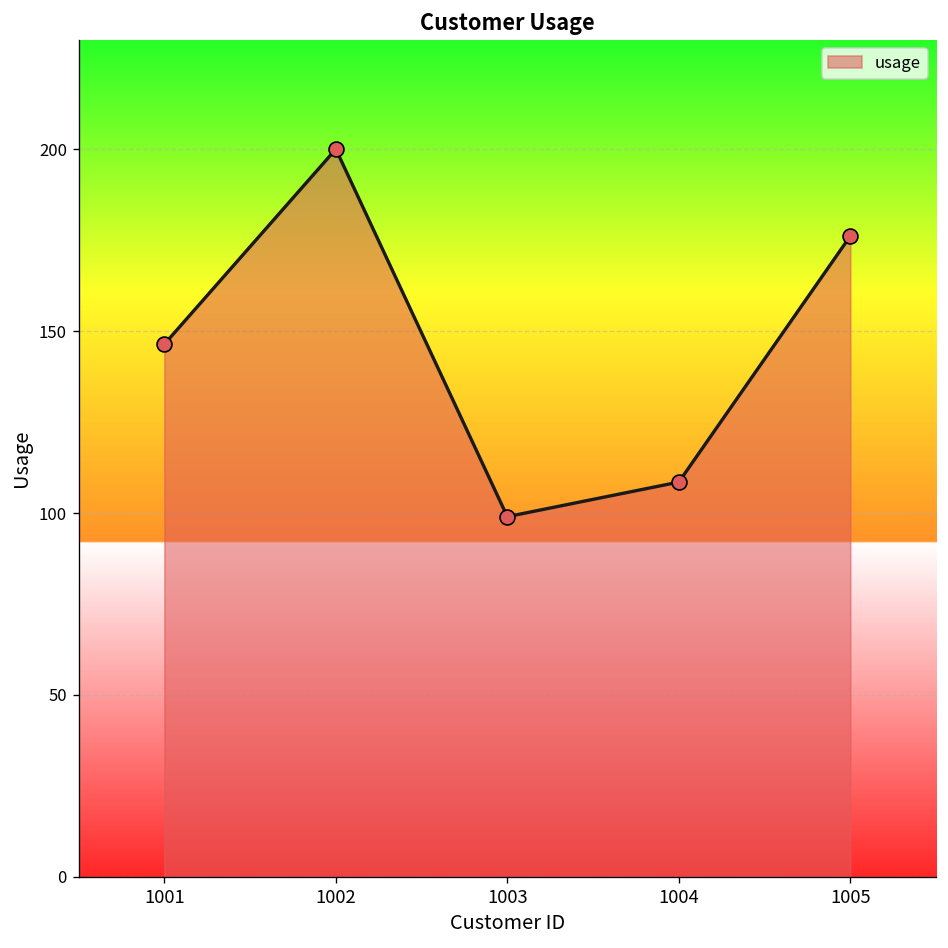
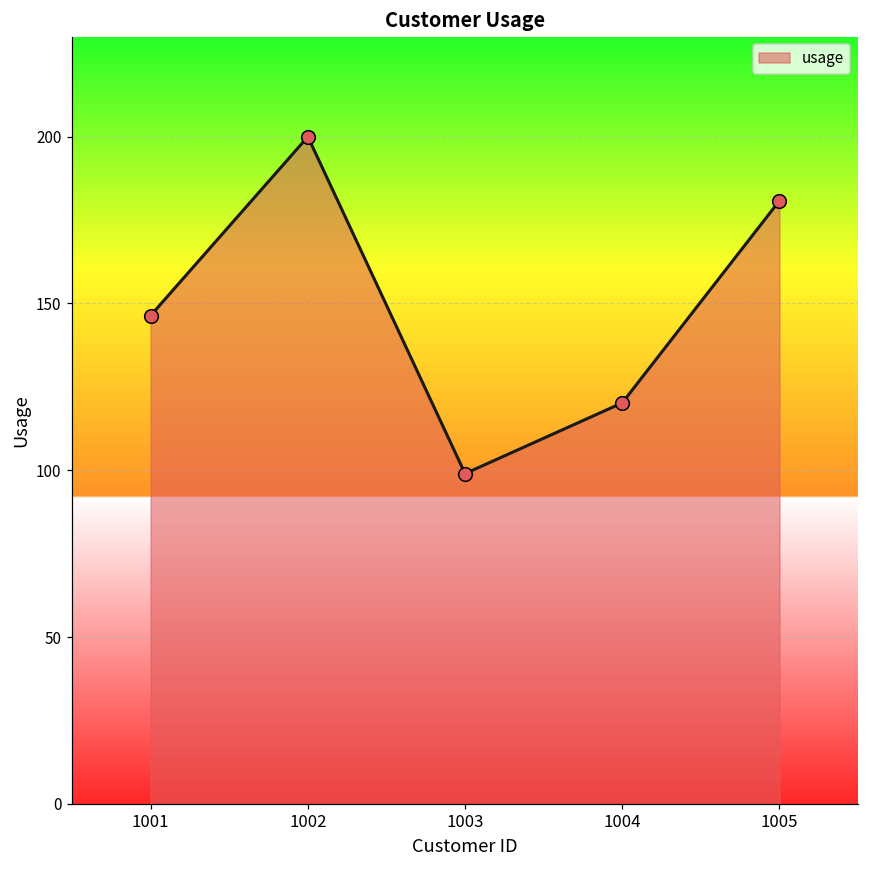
1004: 109 -> 120
1005: 176 -> 181
